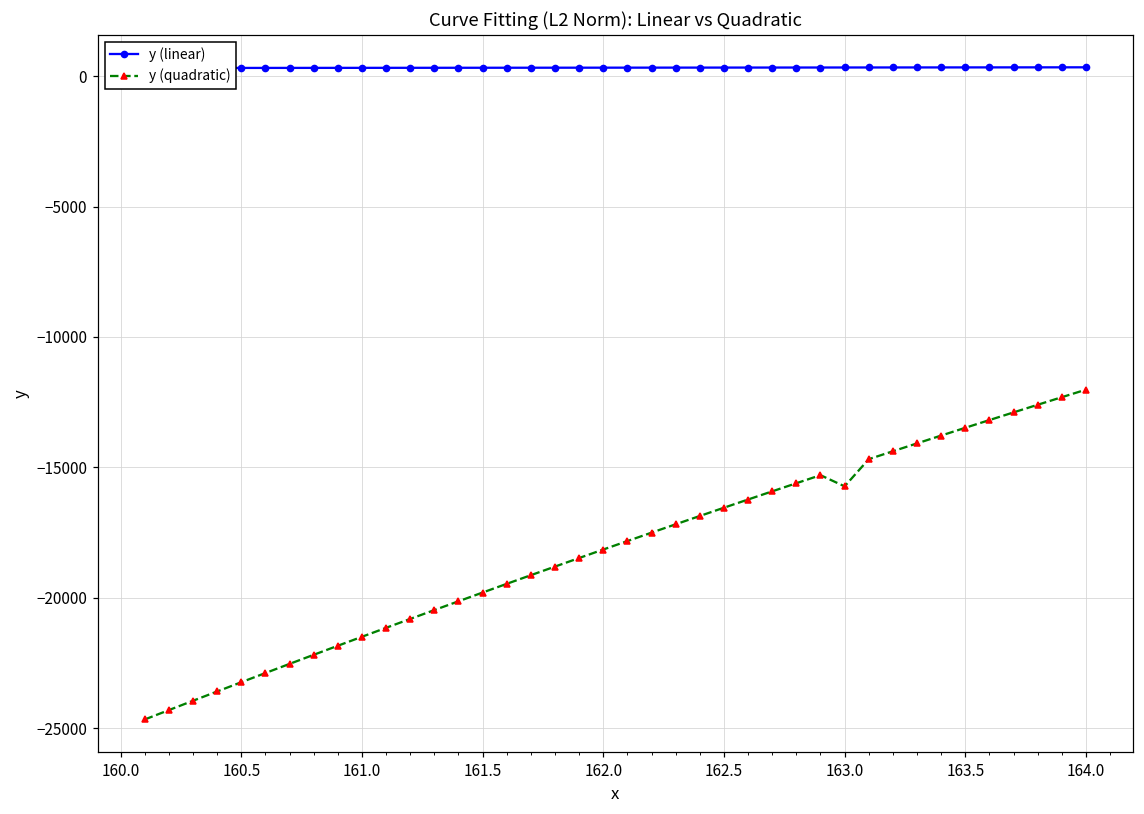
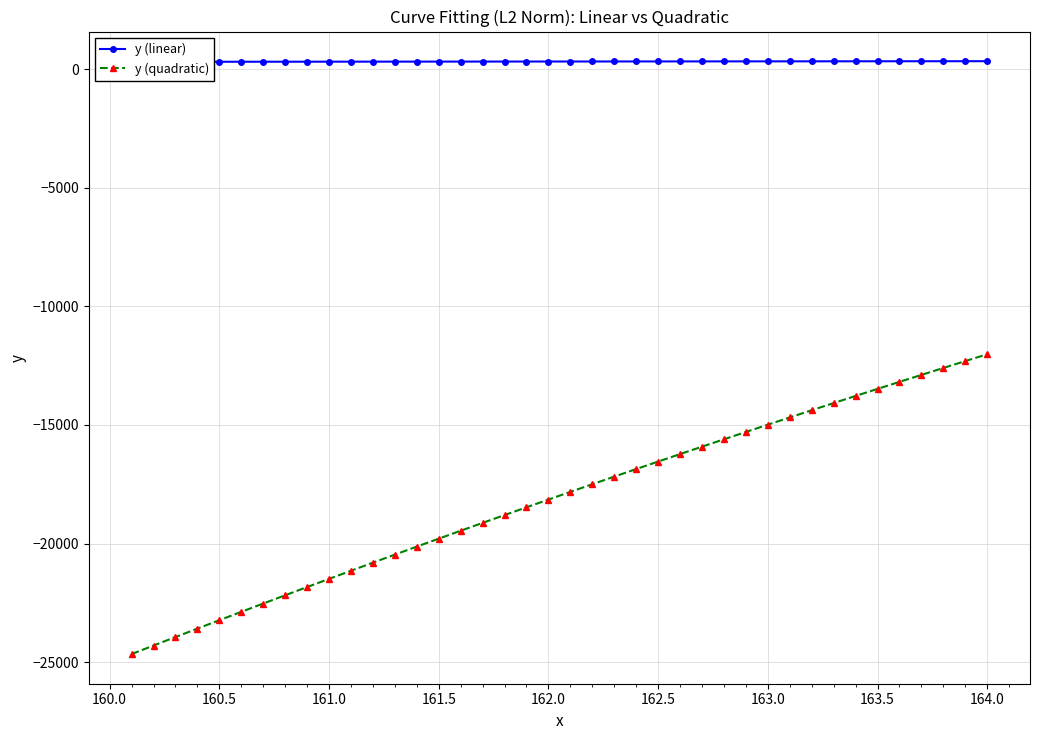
y (quadratic), 163.0: -15700 -> -15000
